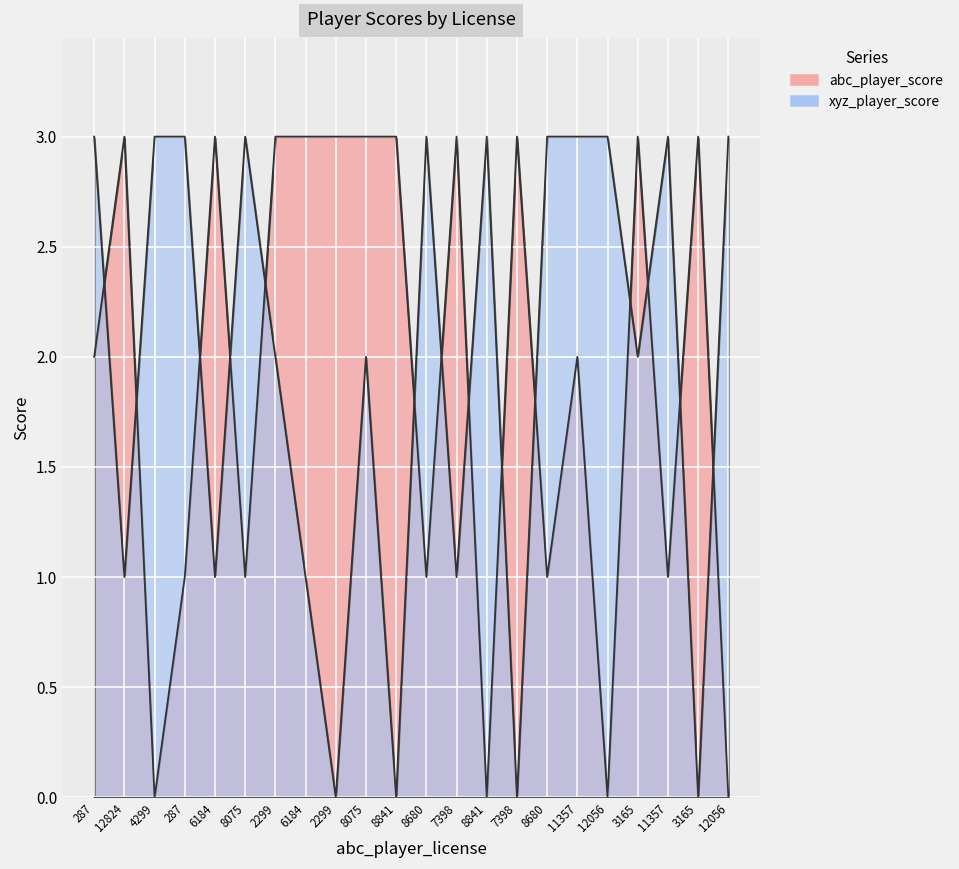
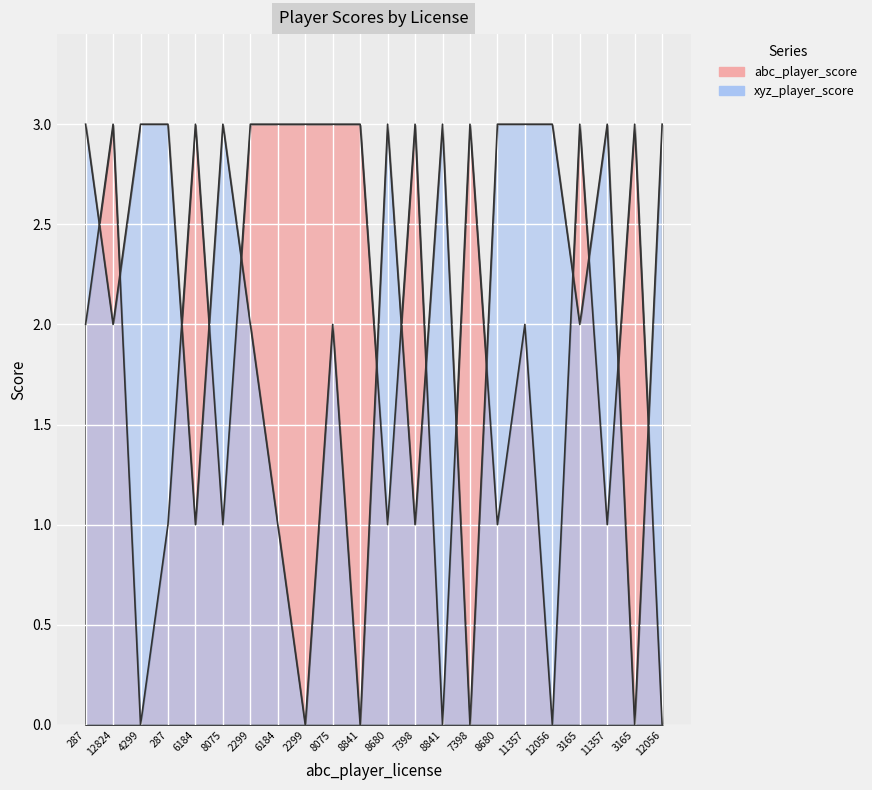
xyz_player_score, 12824: 1 -> 2
